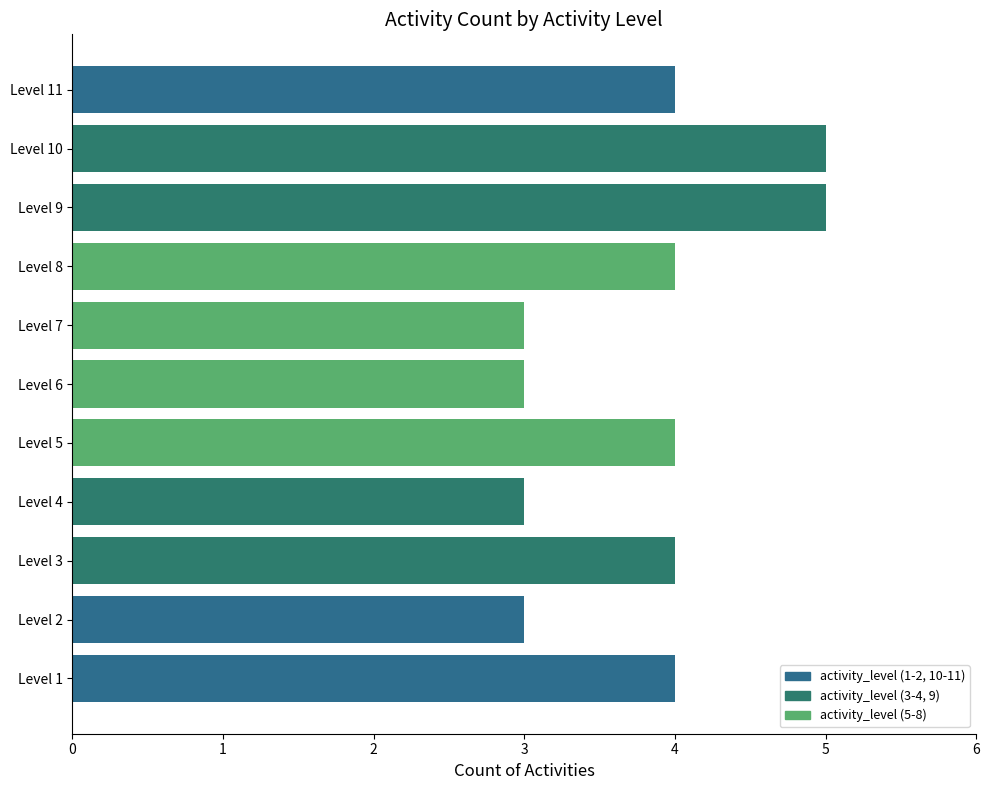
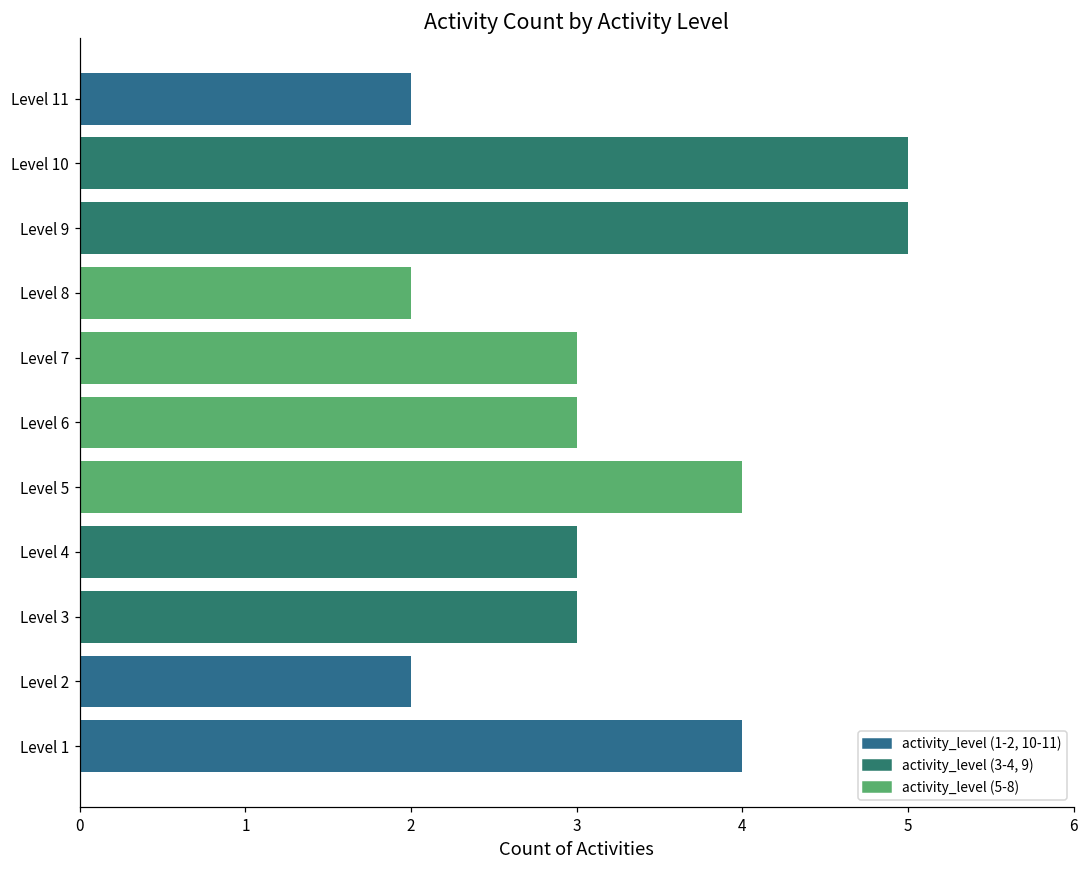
Level 11: 4 -> 2
Level 8: 4 -> 2
Level 3: 4 -> 3
Level 2: 3 -> 2
